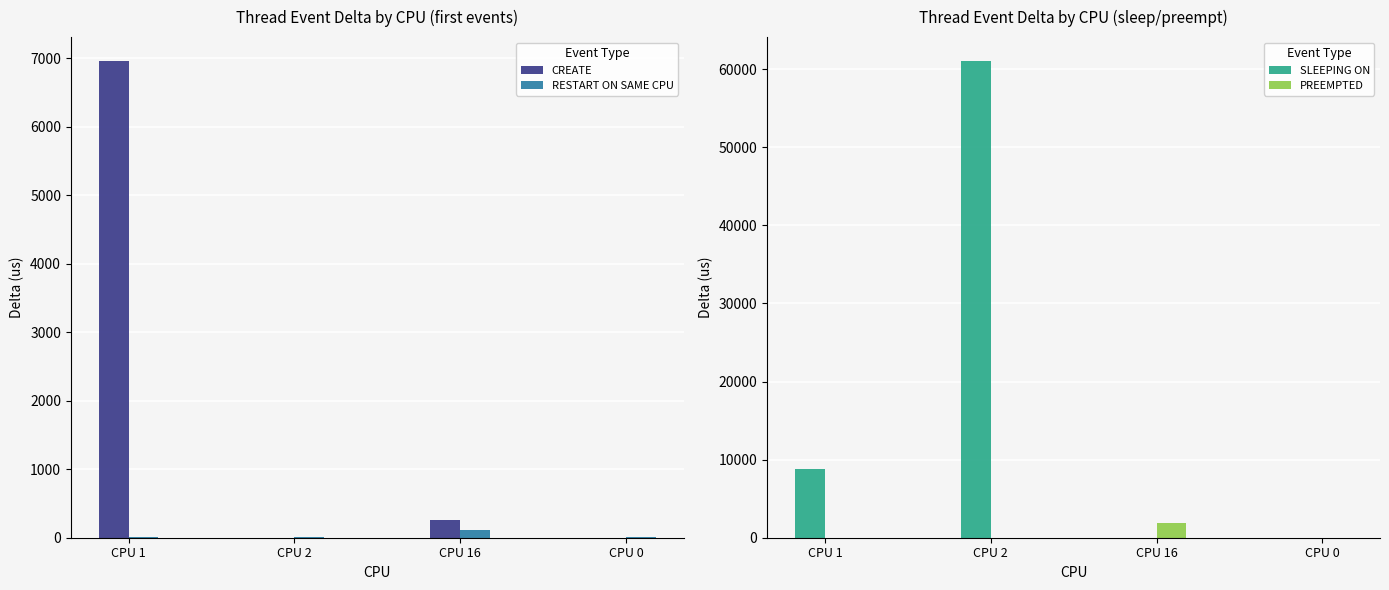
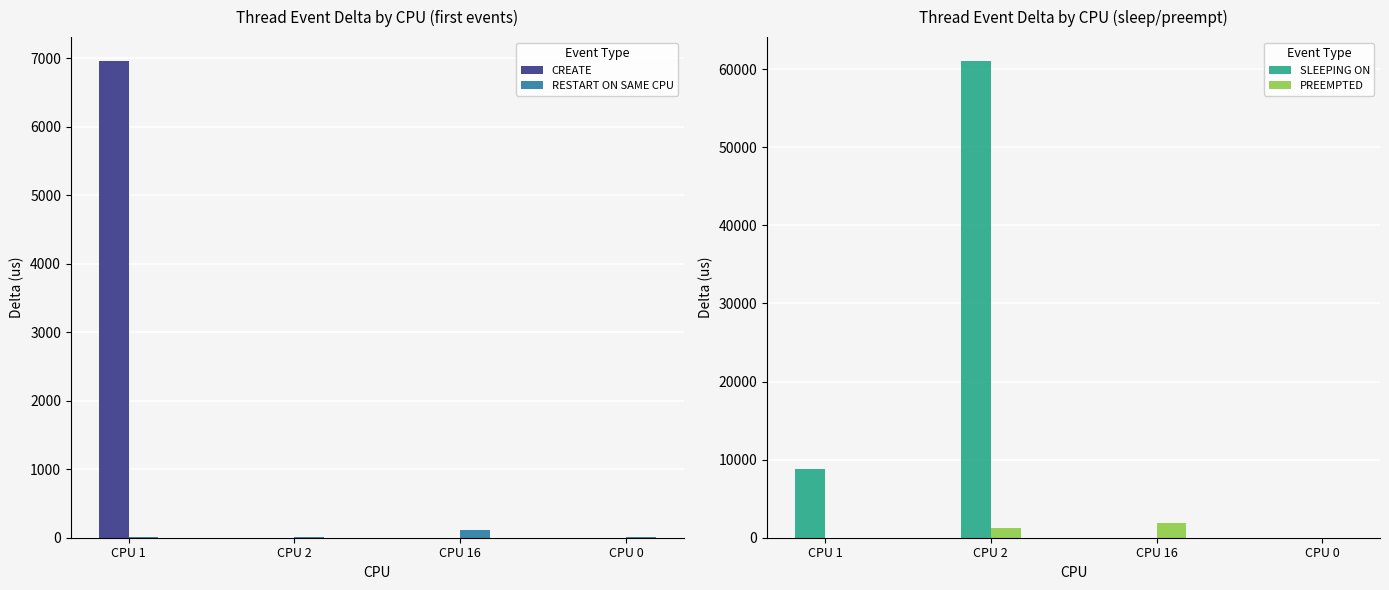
Thread Event Delta by CPU (first events), CREATE, CPU 16: 300 -> 0
Thread Event Delta by CPU (sleep/preempt), PREEMPTED, CPU 2: 0 -> 1000
